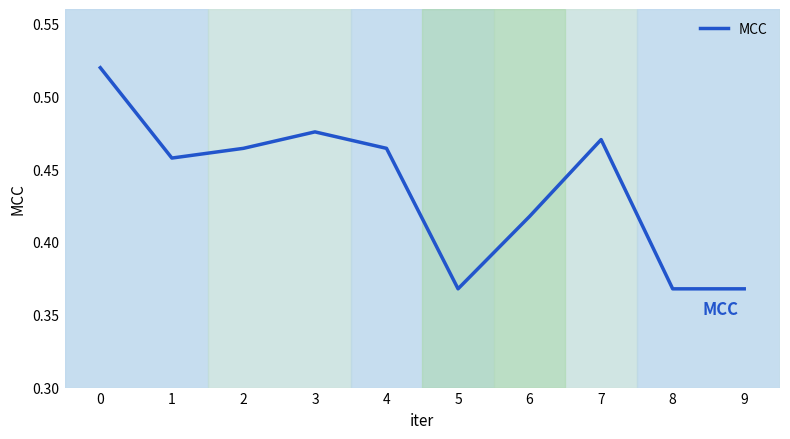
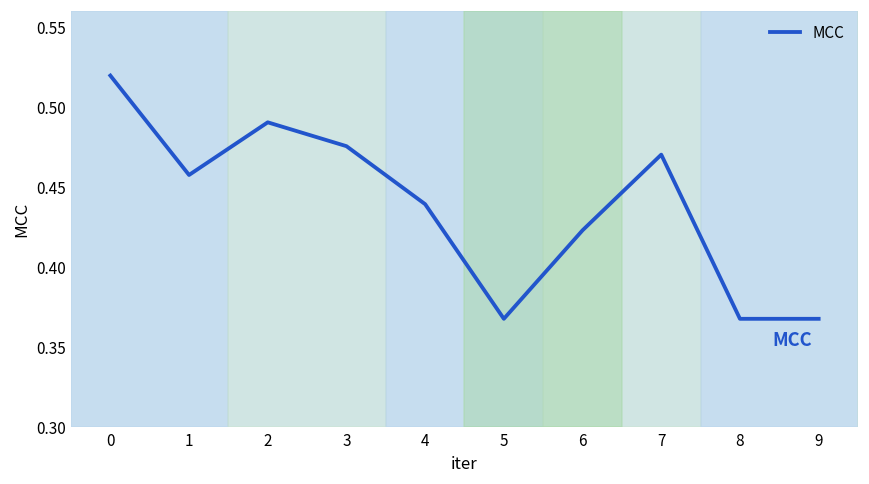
2: 0.464 -> 0.490
4: 0.464 -> 0.439
6: 0.418 -> 0.423
